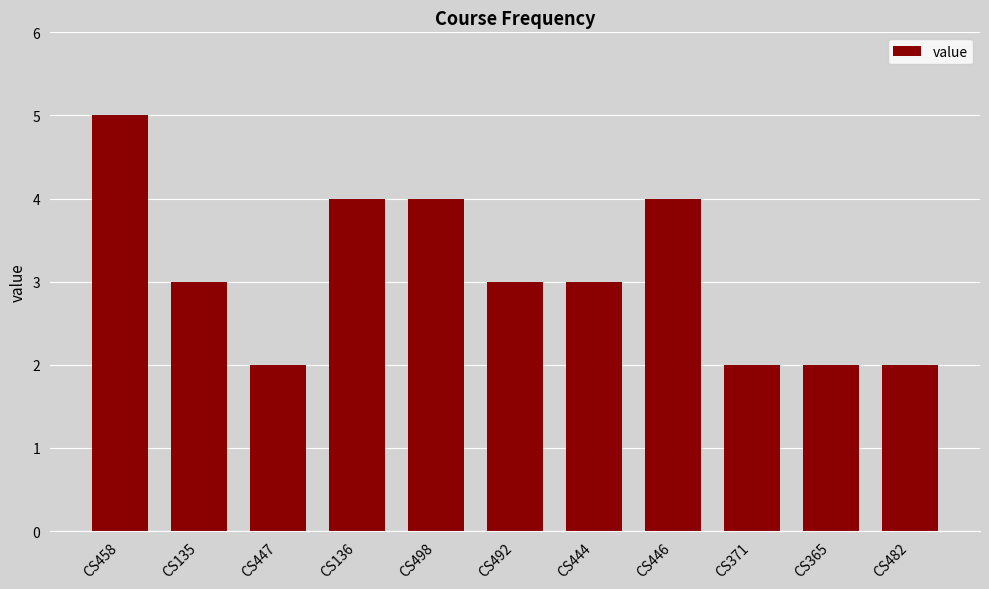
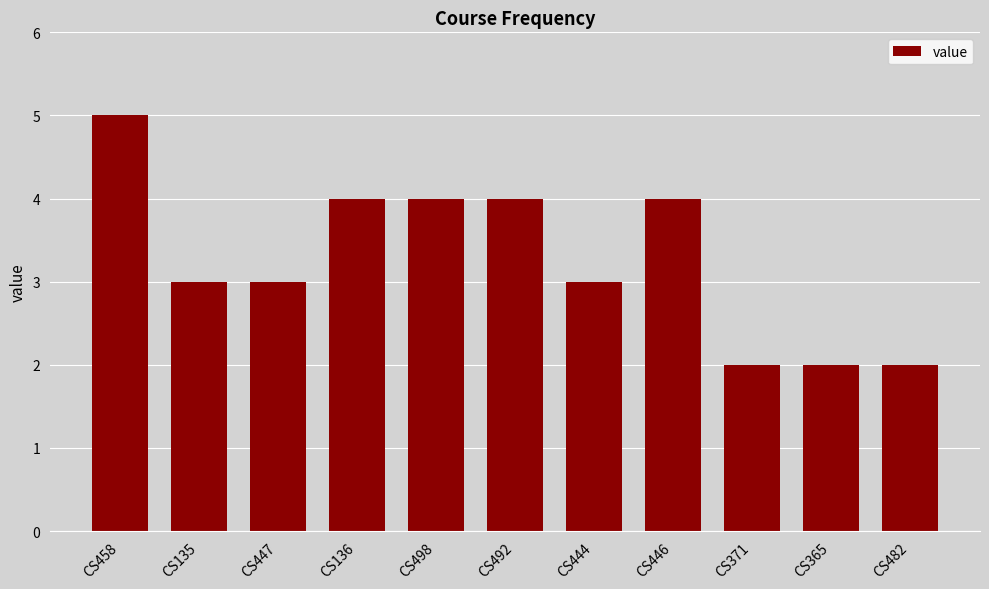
CS447: 2 -> 3
CS492: 3 -> 4
